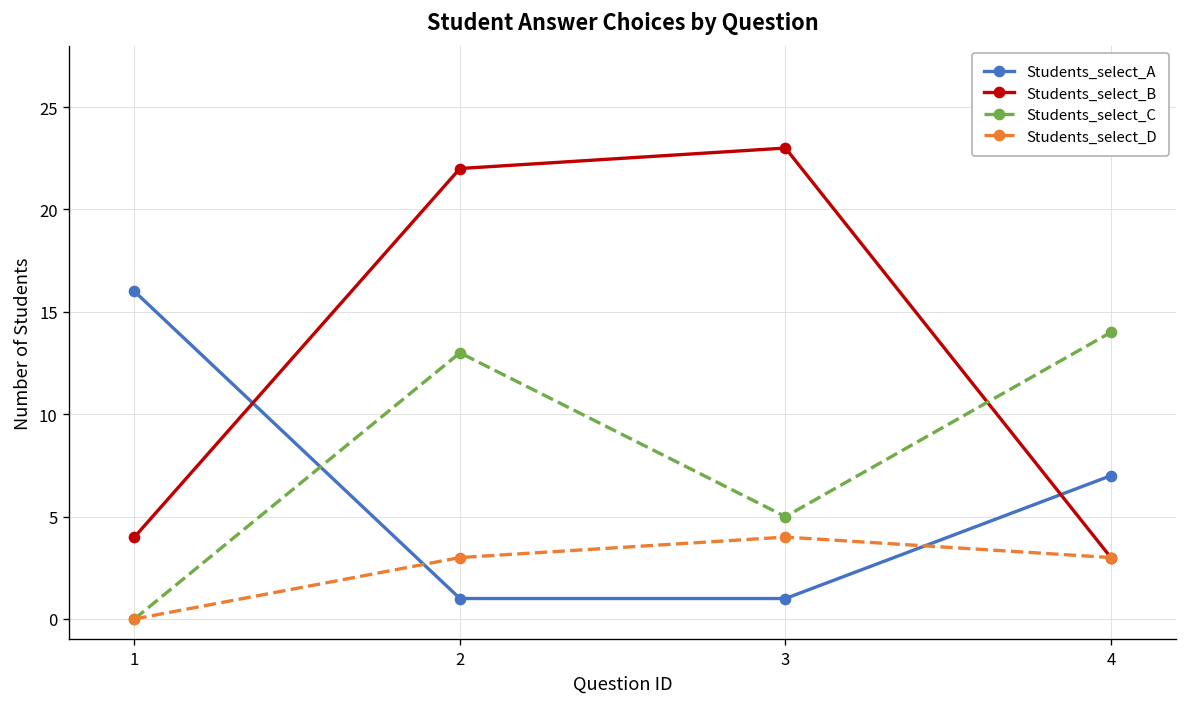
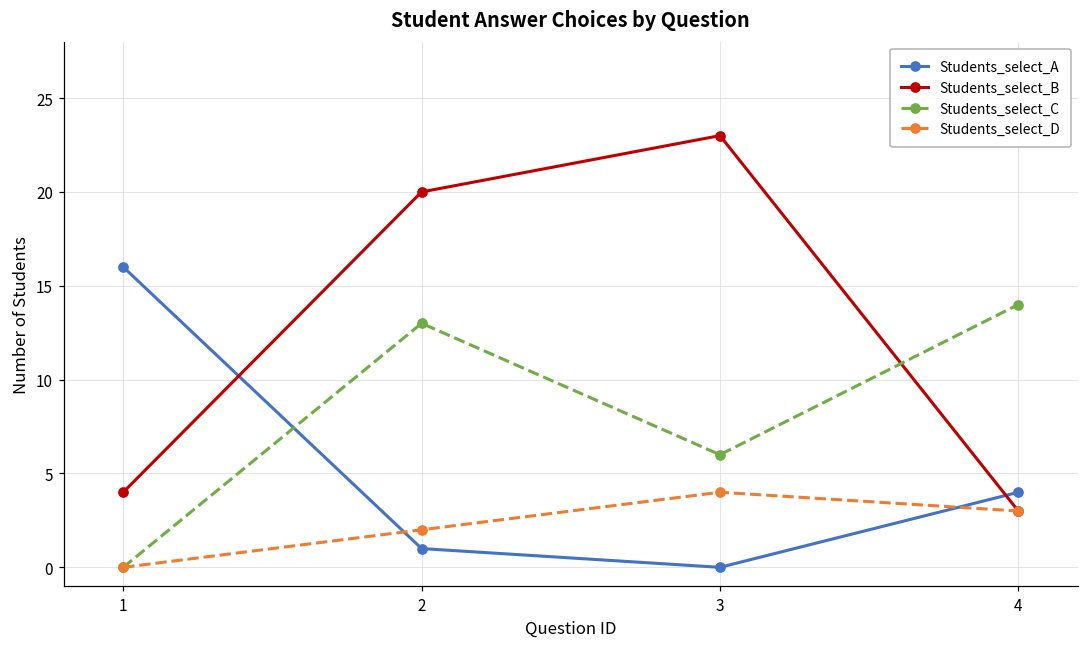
Students_select_B, 2: 22 -> 20
Students_select_D, 2: 3 -> 2
Students_select_A, 3: 1 -> 0
Students_select_C, 3: 5 -> 6
Students_select_A, 4: 7 -> 4
